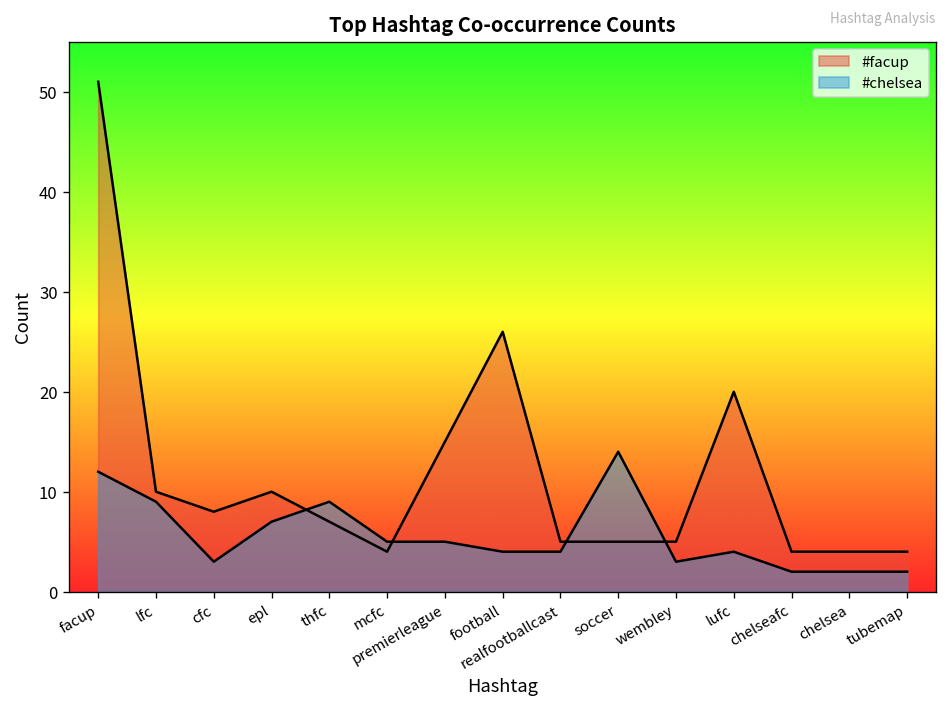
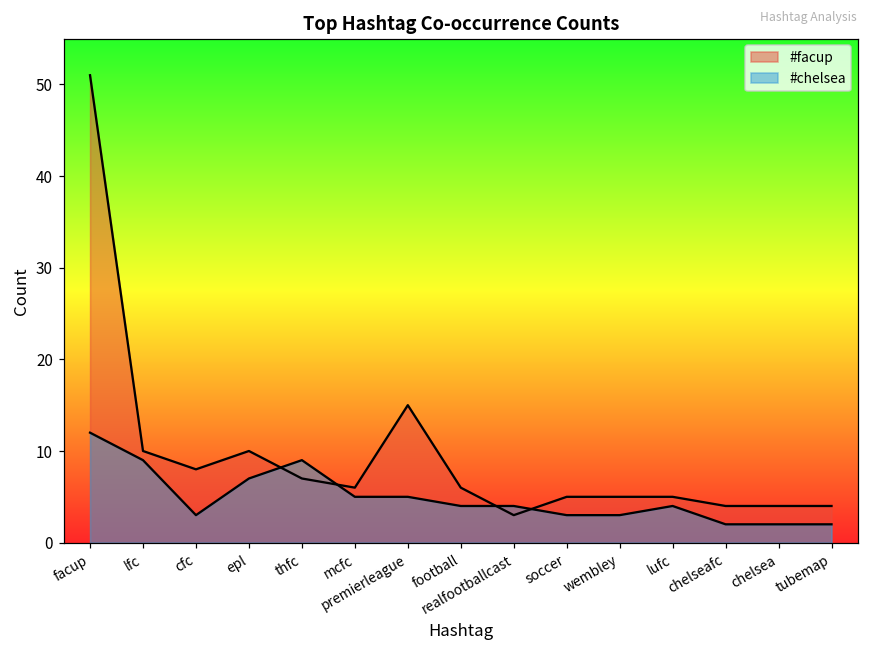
#facup, mcfc: 4 -> 6
#facup, football: 26 -> 6
#facup, realfootballcast: 5 -> 3
#chelsea, soccer: 14 -> 3
#facup, lufc: 20 -> 5
